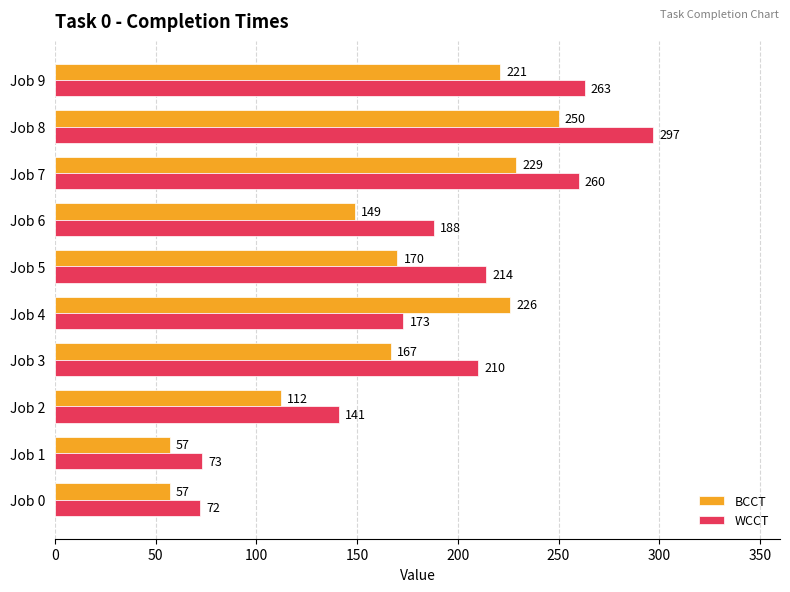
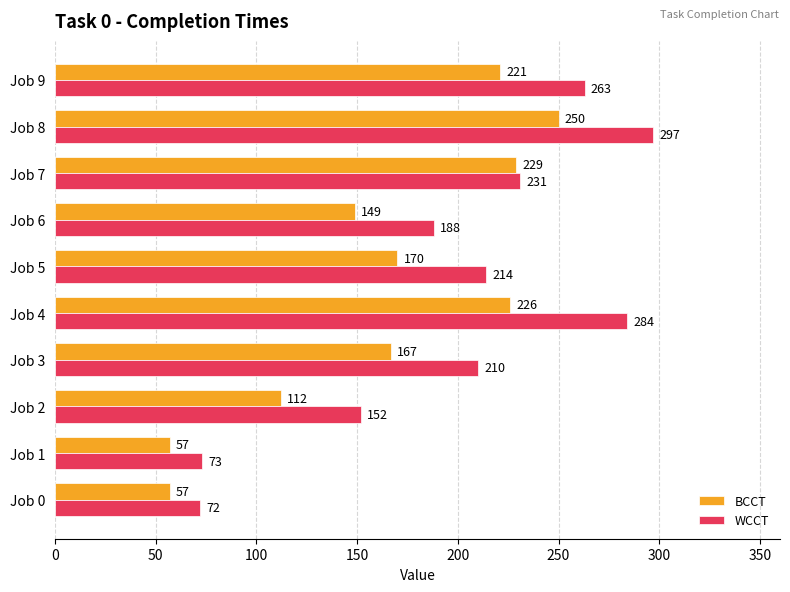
WCCT, Job 7: 260 -> 231
WCCT, Job 4: 173 -> 284
WCCT, Job 2: 141 -> 152
